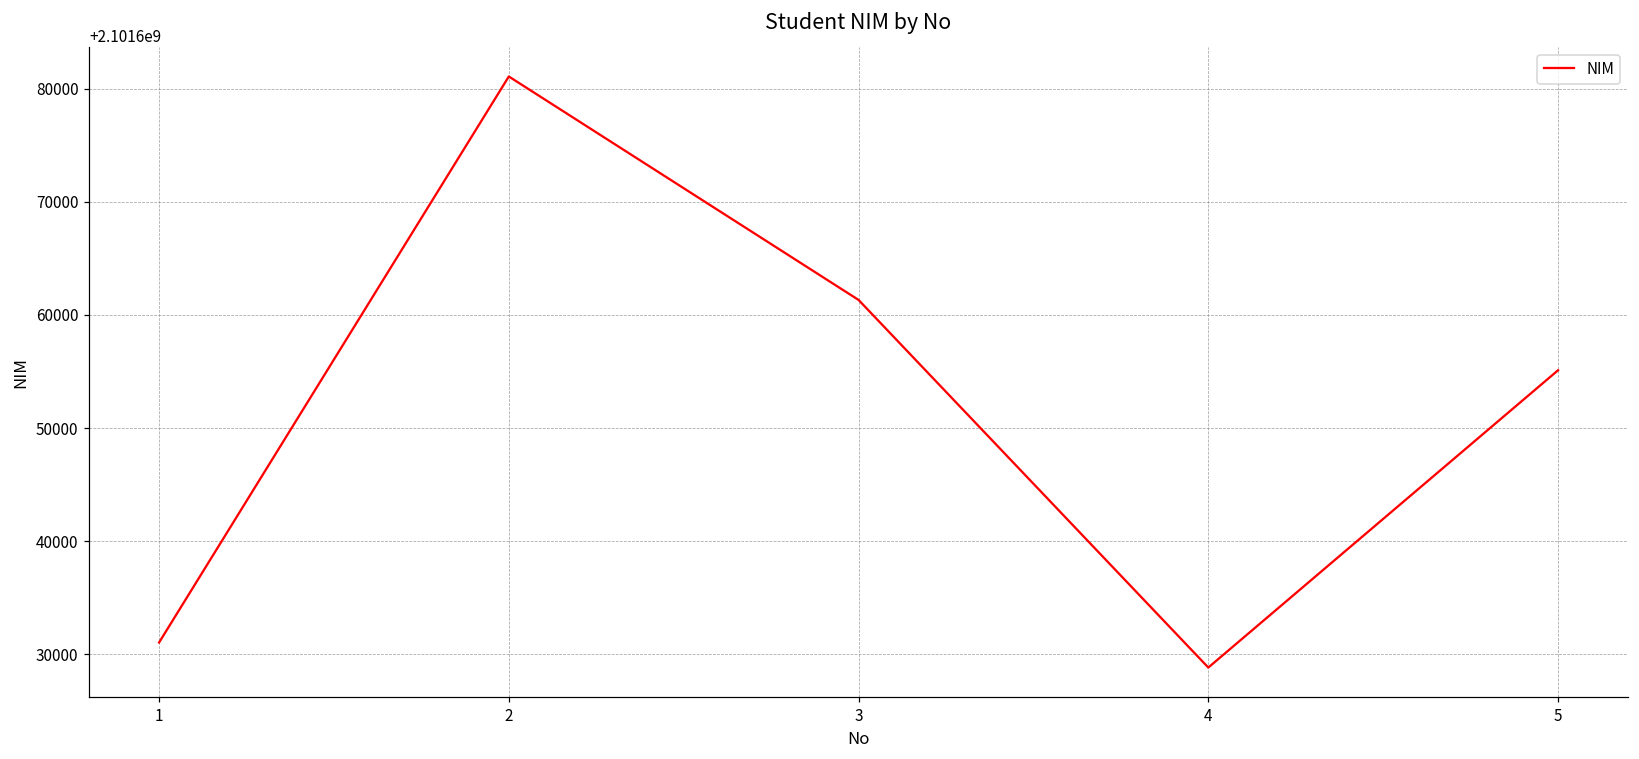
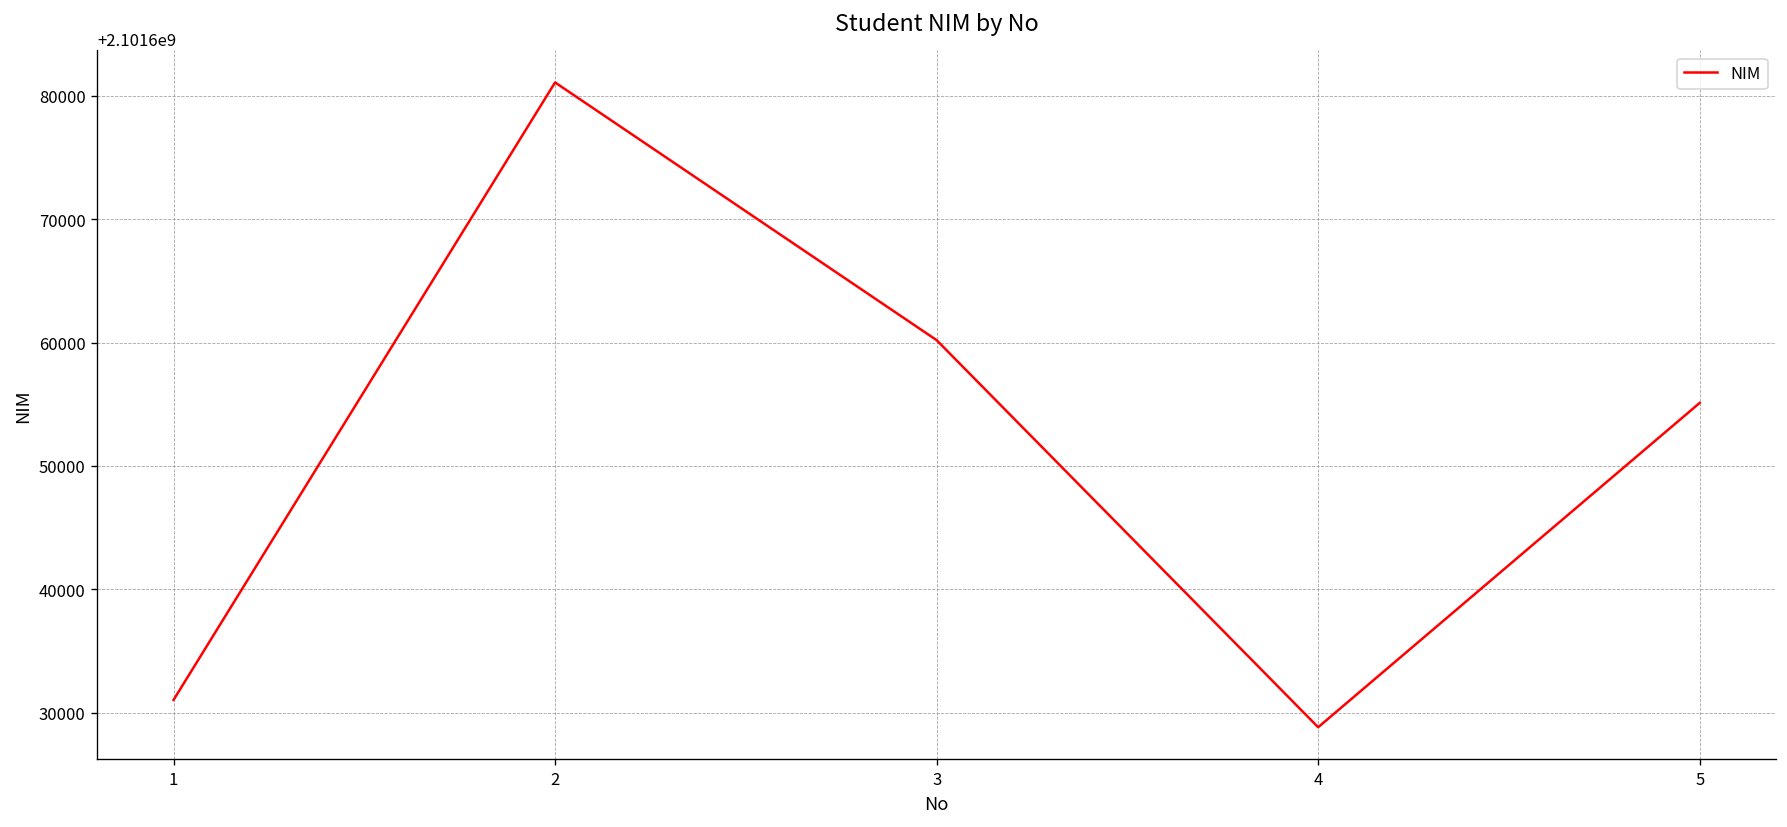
3: 2101661300 -> 2101660200
